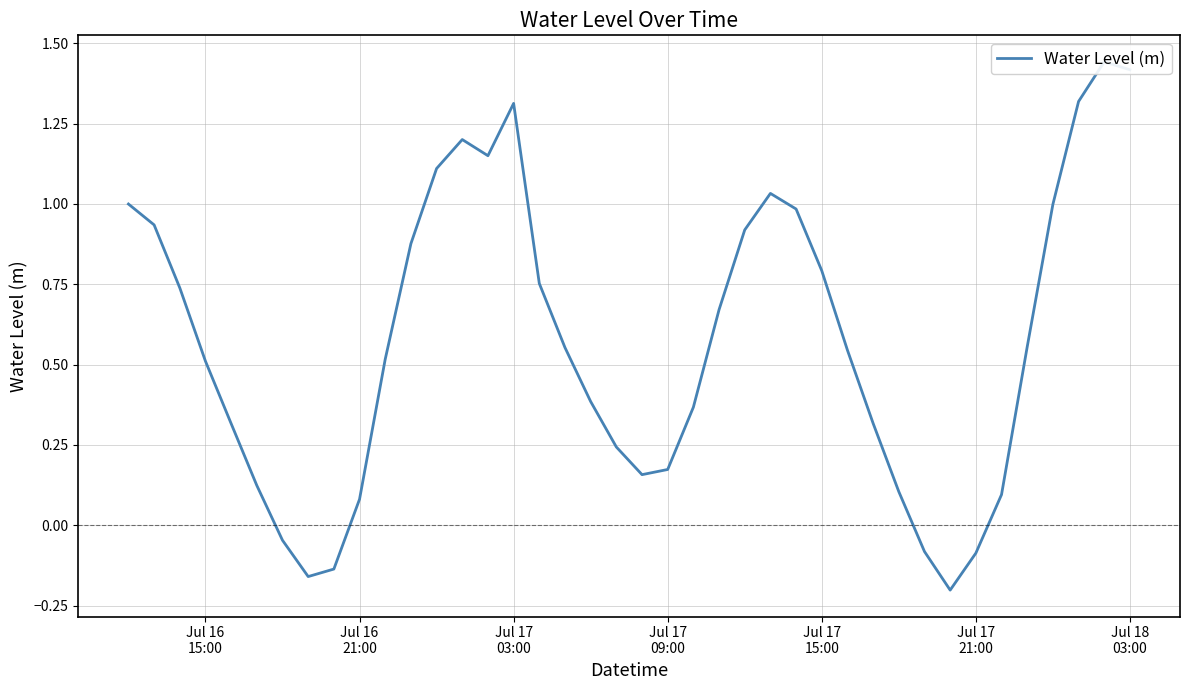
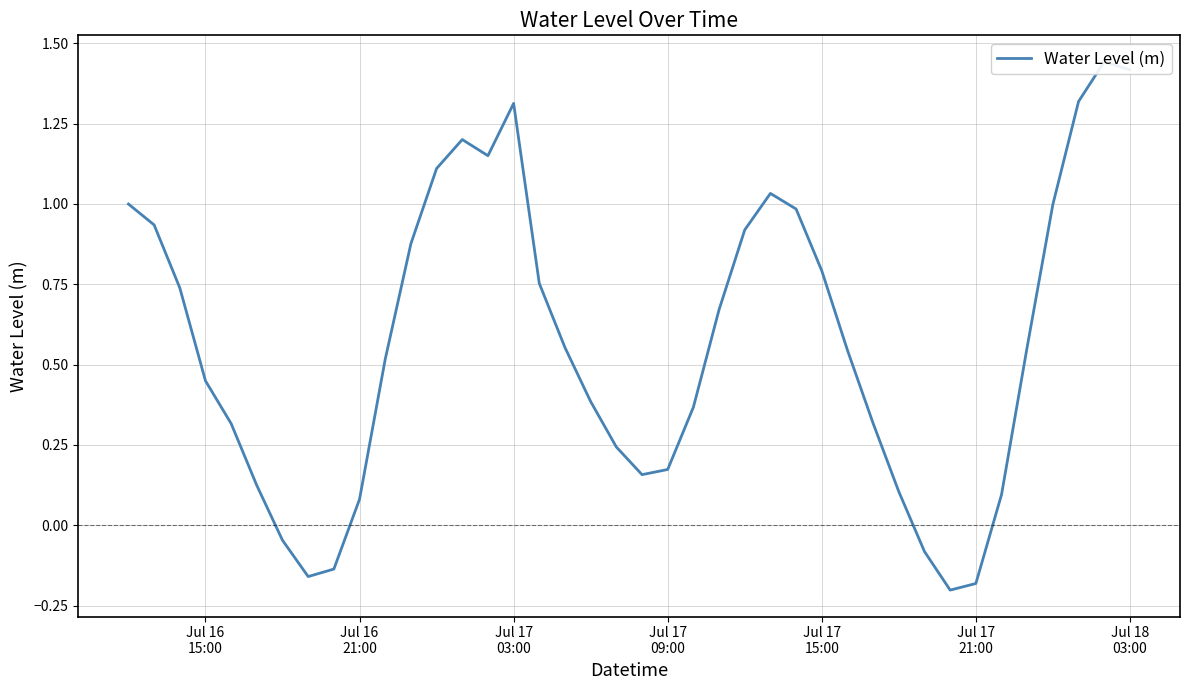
Jul 16 15:00: 0.51 -> 0.45
Jul 17 21:00: -0.09 -> -0.18
